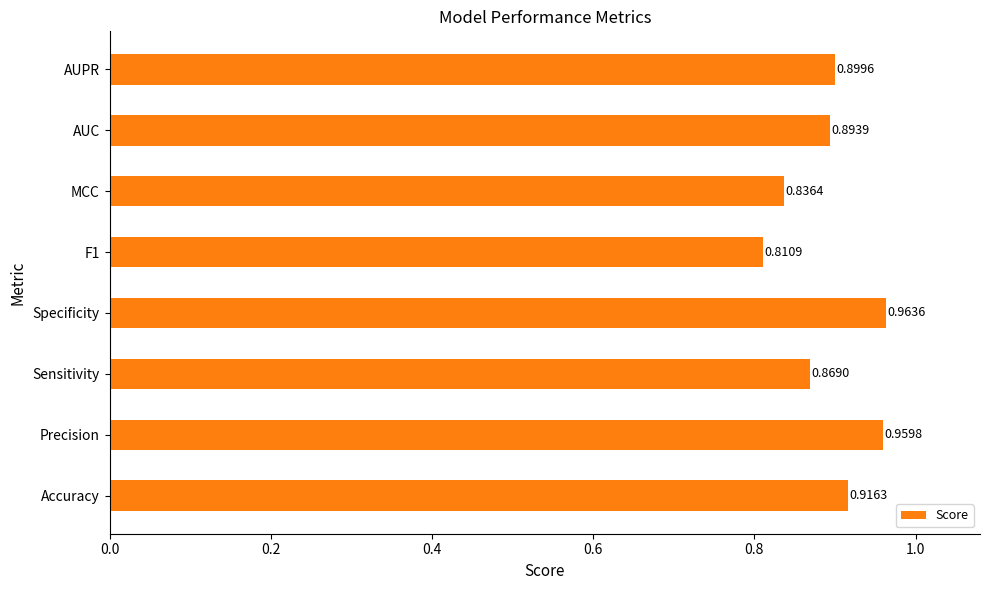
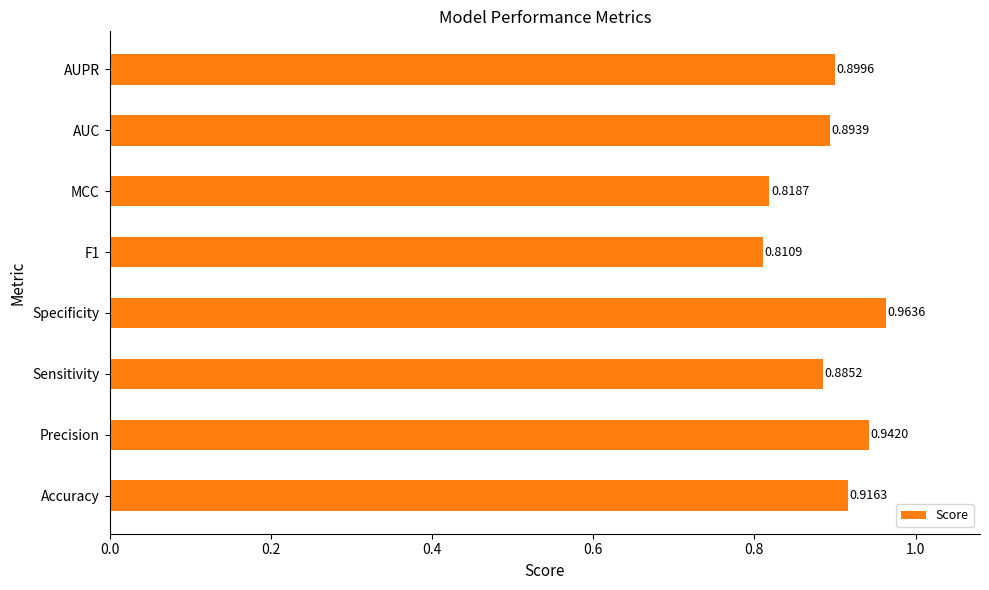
MCC: 0.8364 -> 0.8187
Sensitivity: 0.8690 -> 0.8852
Precision: 0.9598 -> 0.9420
